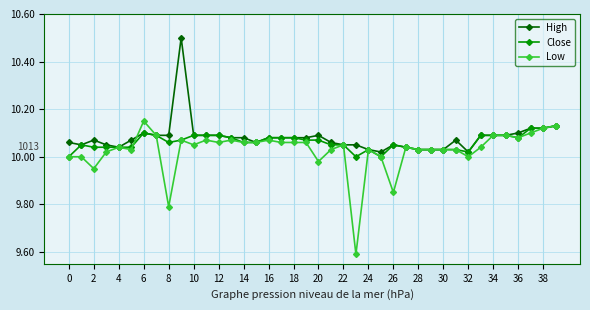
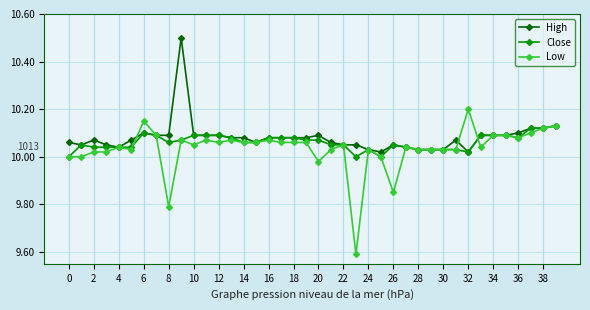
Low, 2: 9.95 -> 10.02
Low, 32: 10.0 -> 10.2
